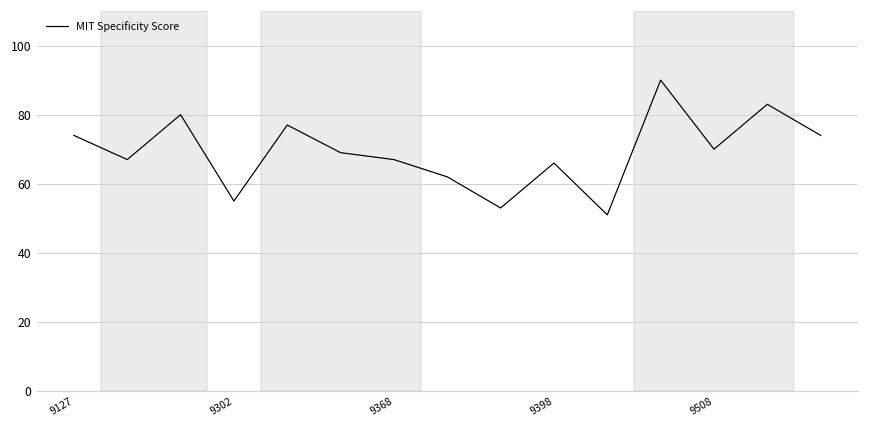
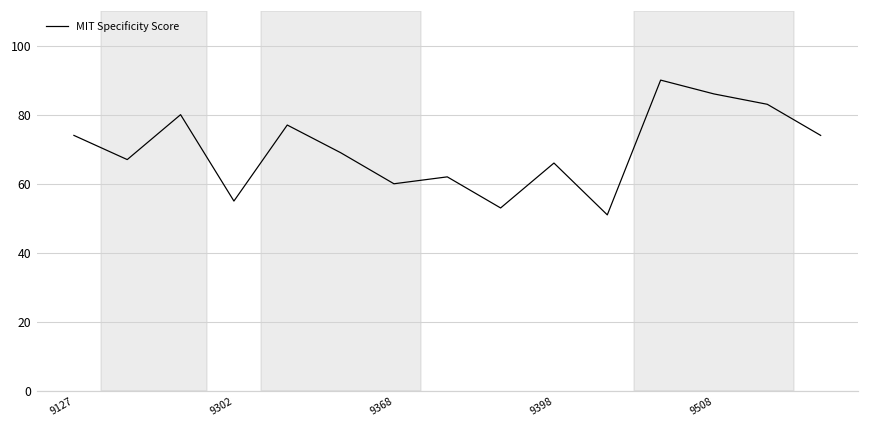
9368: 67 -> 60
9508: 70 -> 86
